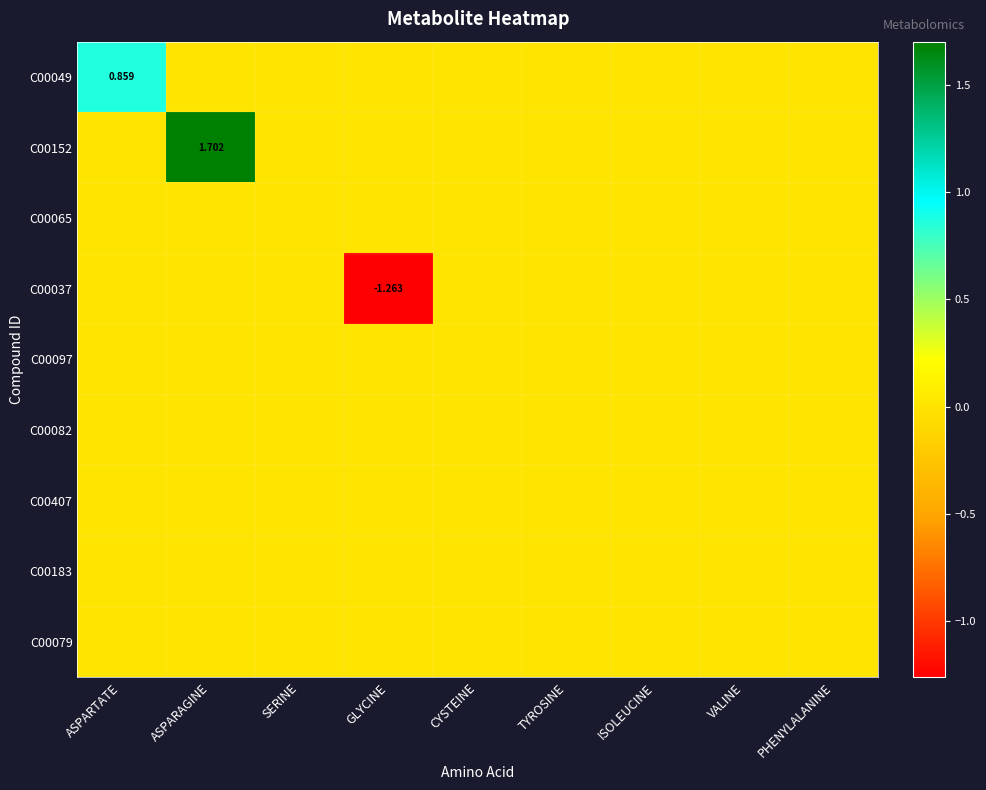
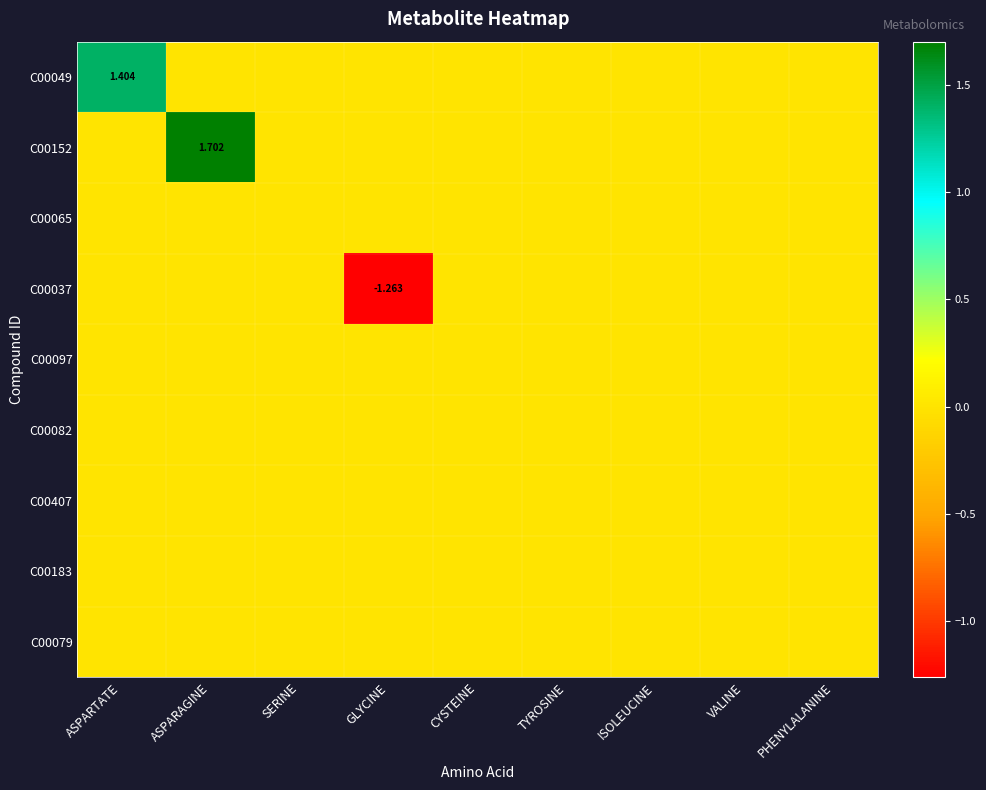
C00049, ASPARTATE: 0.859 -> 1.404
